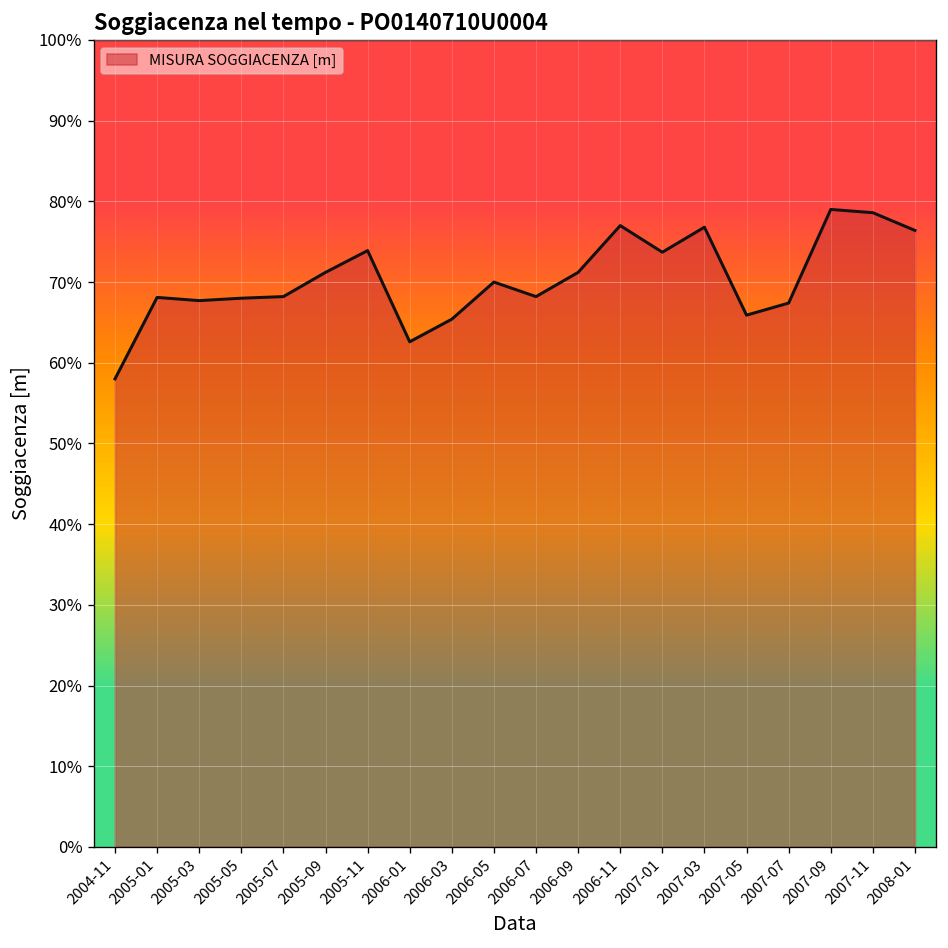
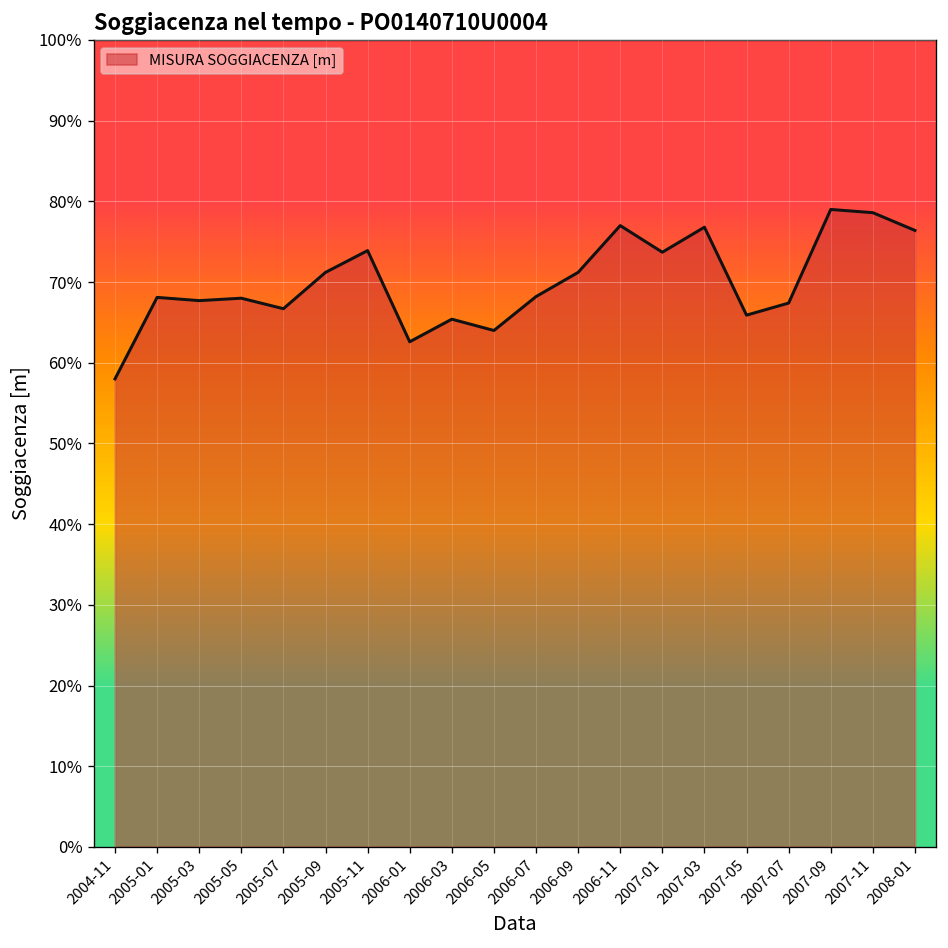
2005-07: 68% -> 67%
2006-05: 70% -> 64%
